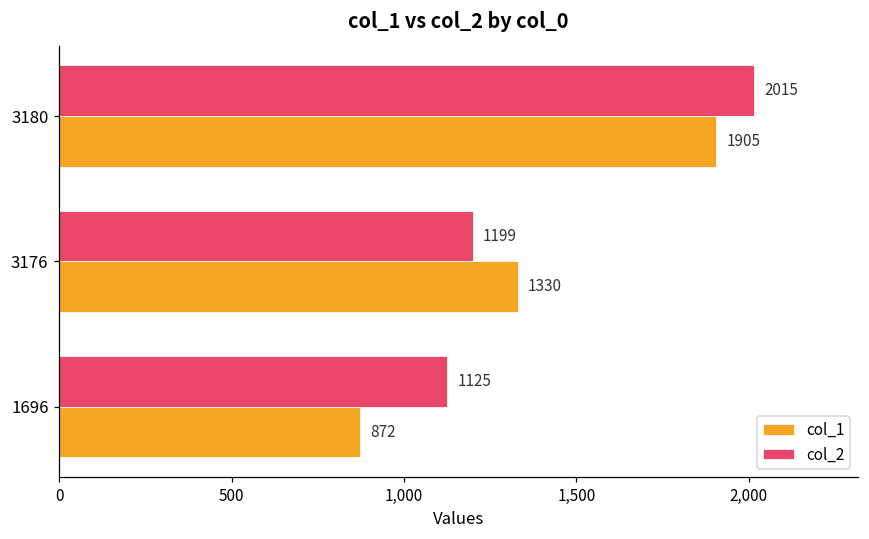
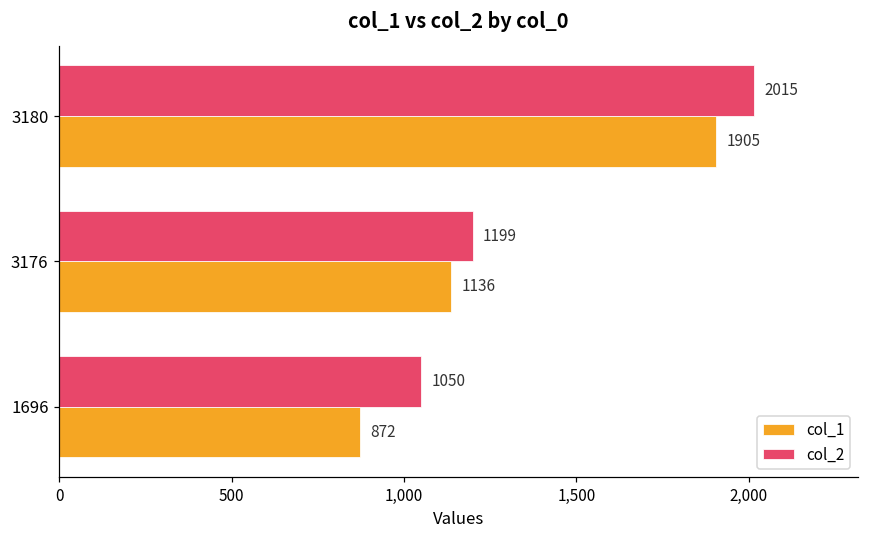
col_1, 3176: 1330 -> 1136
col_2, 1696: 1125 -> 1050
